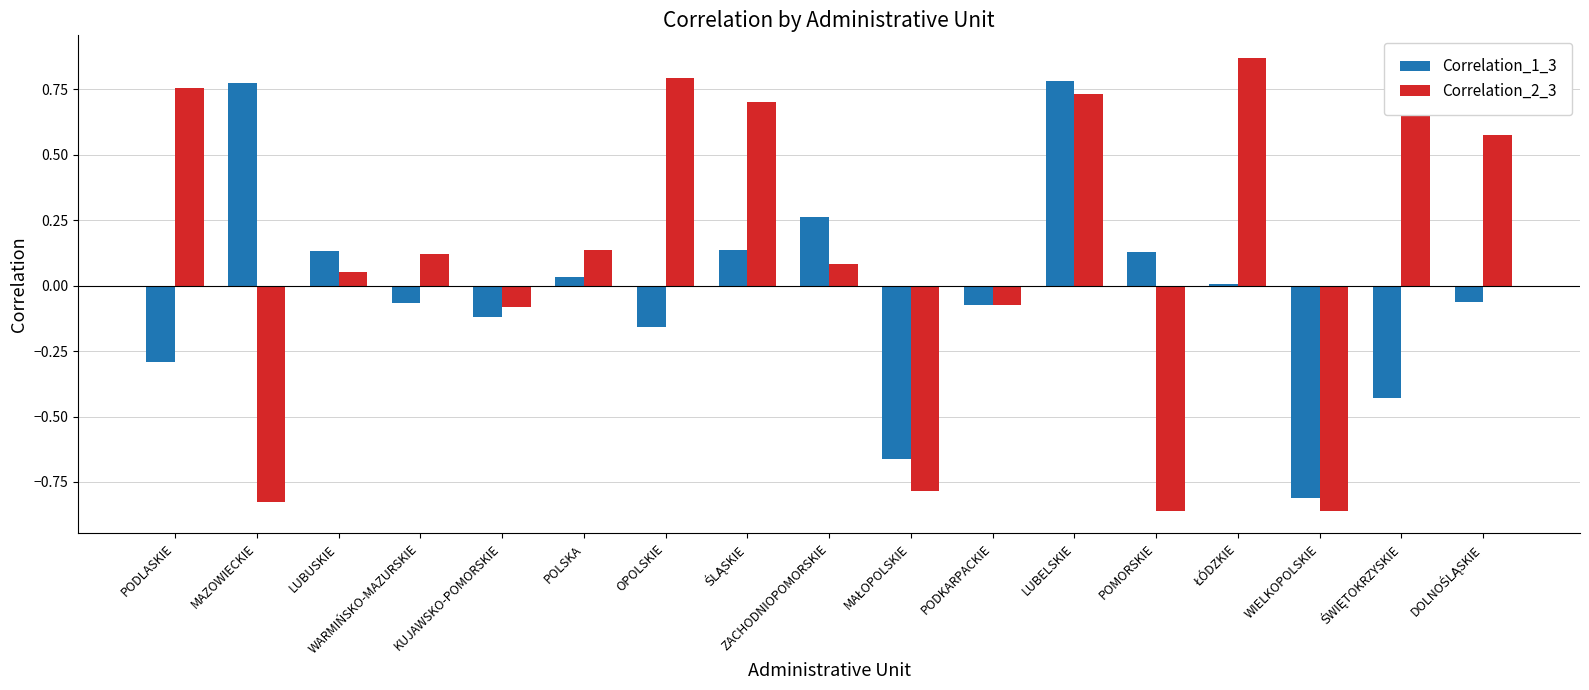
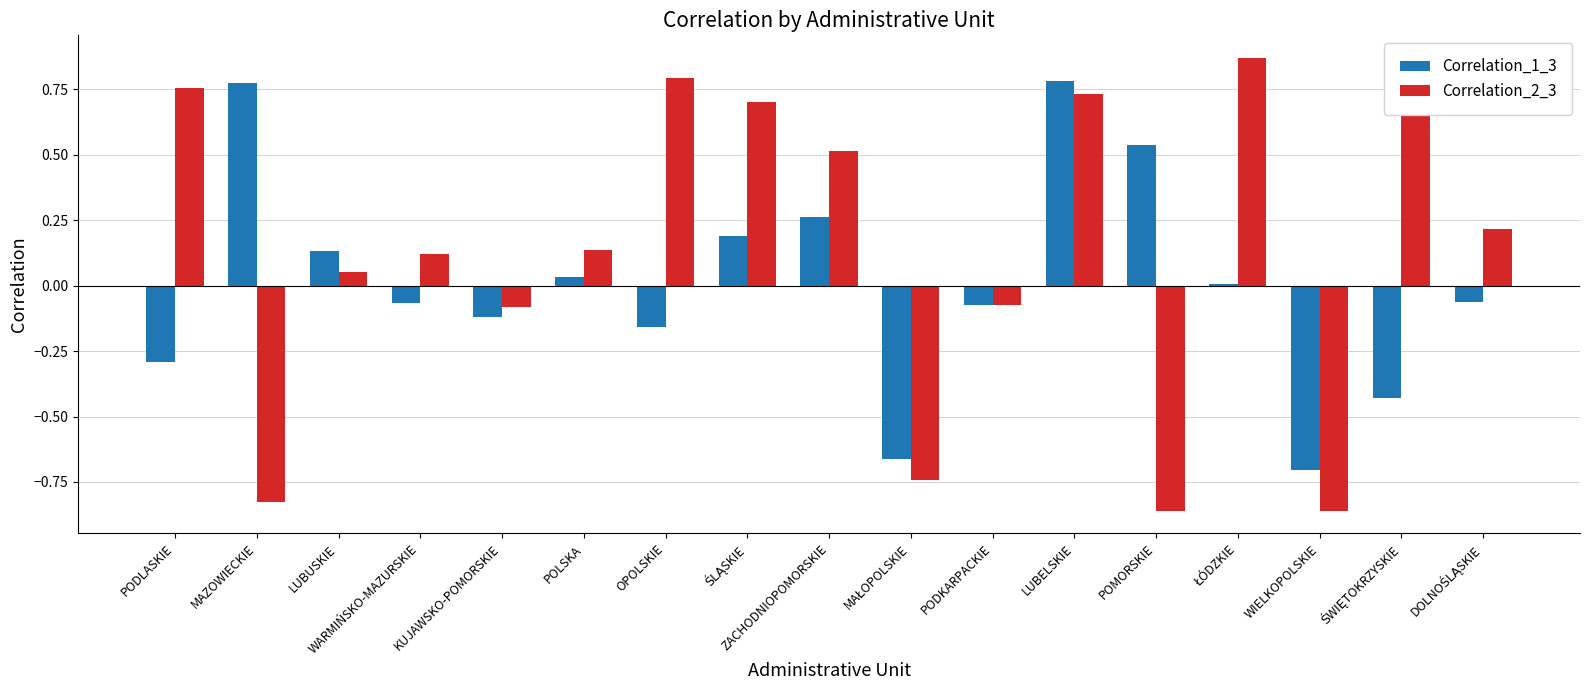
Correlation_1_3, ŚLĄSKIE: 0.14 -> 0.19
Correlation_2_3, ZACHODNIOPOMORSKIE: 0.08 -> 0.51
Correlation_2_3, MAŁOPOLSKIE: -0.78 -> -0.74
Correlation_1_3, POMORSKIE: 0.13 -> 0.54
Correlation_1_3, WIELKOPOLSKIE: -0.81 -> -0.70
Correlation_2_3, DOLNOŚLĄSKIE: 0.58 -> 0.22
